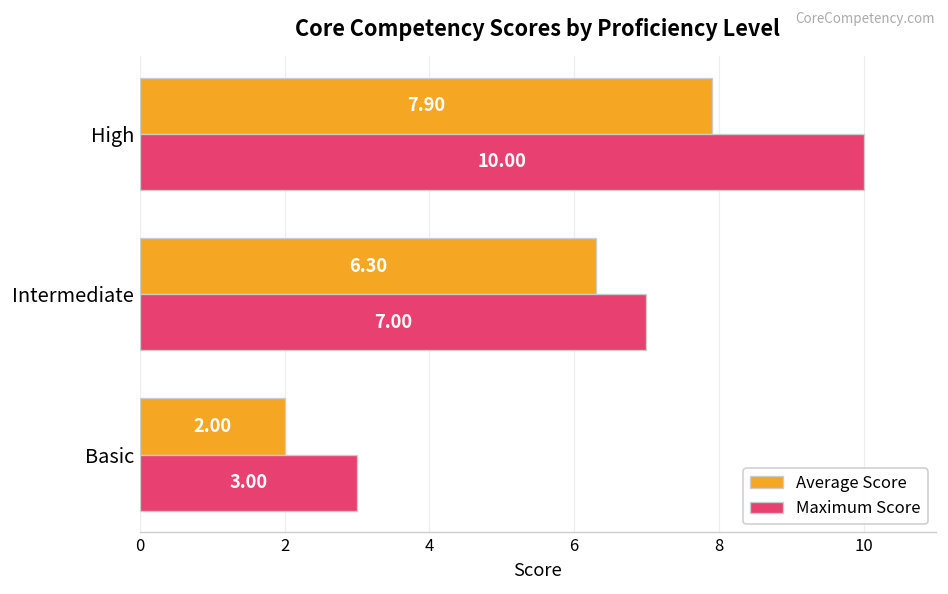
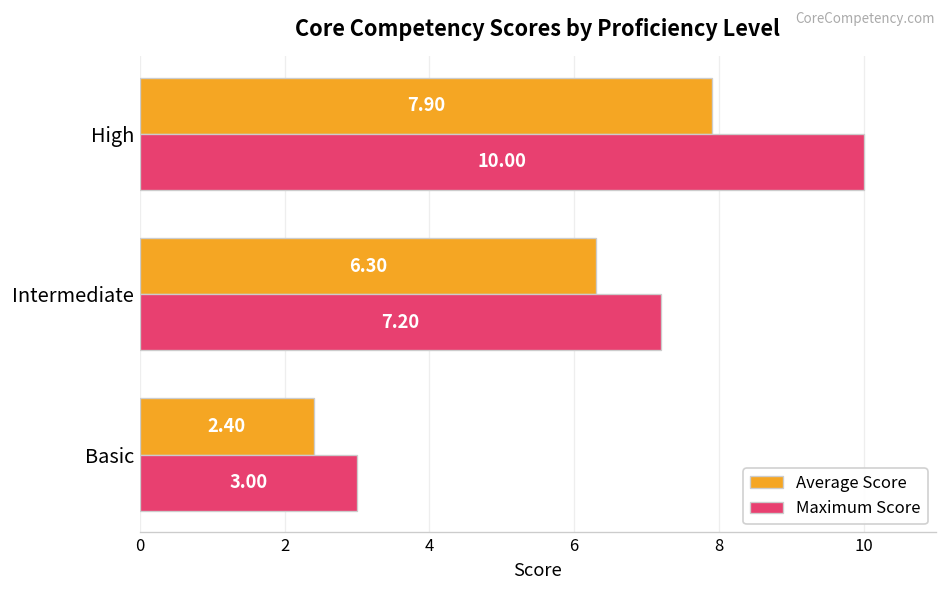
Maximum Score, Intermediate: 7.00 -> 7.20
Average Score, Basic: 2.00 -> 2.40
